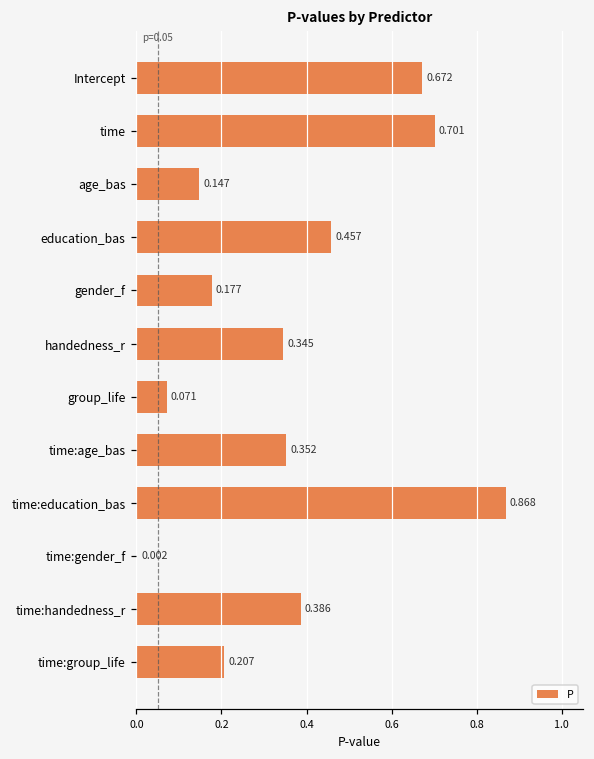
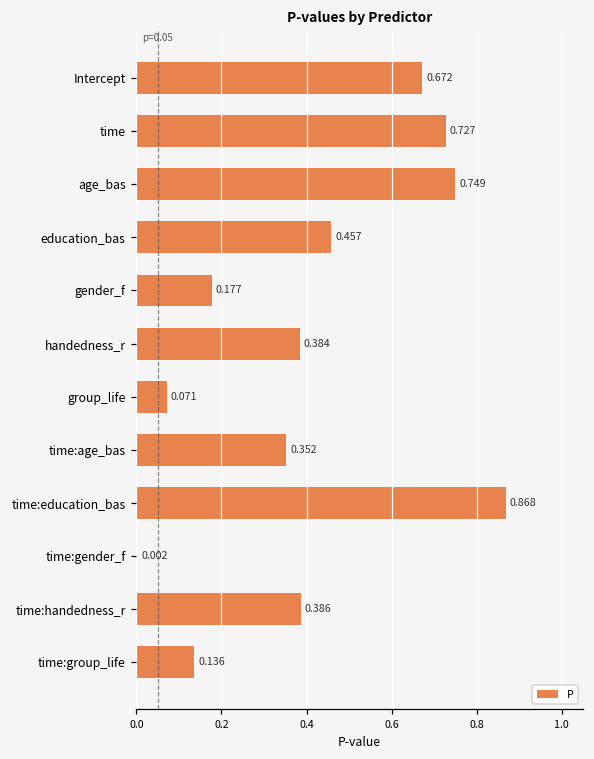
time: 0.701 -> 0.727
age_bas: 0.147 -> 0.749
handedness_r: 0.345 -> 0.384
time:group_life: 0.207 -> 0.136
